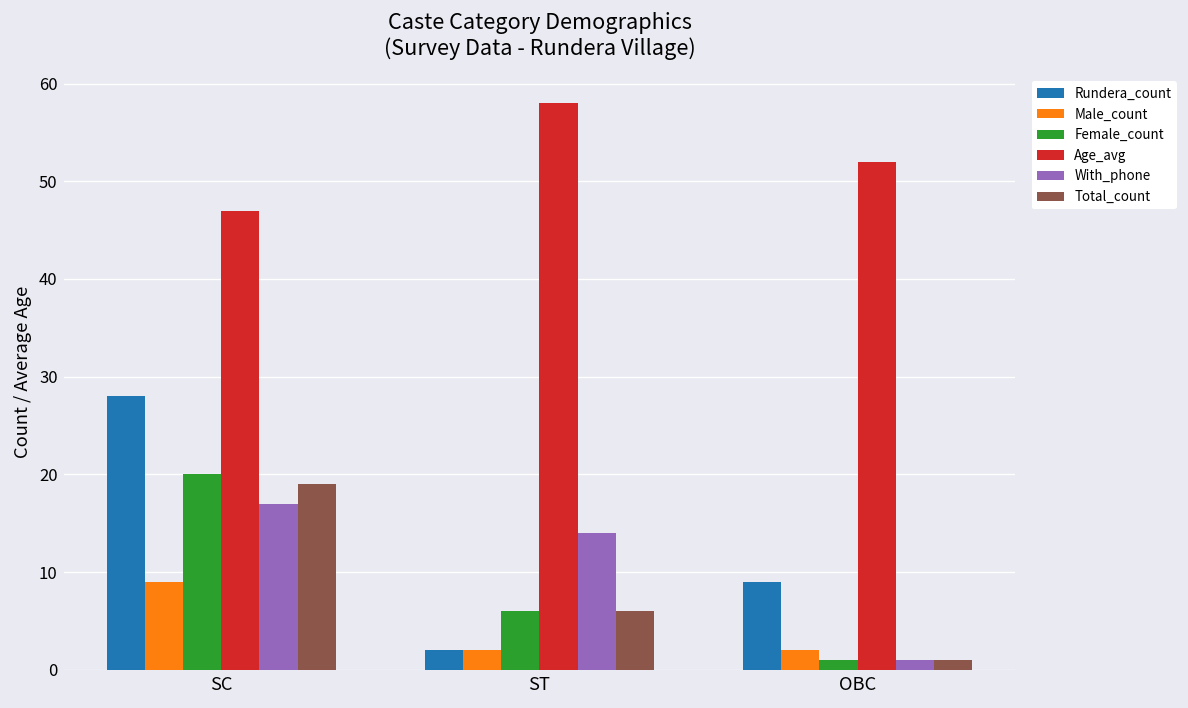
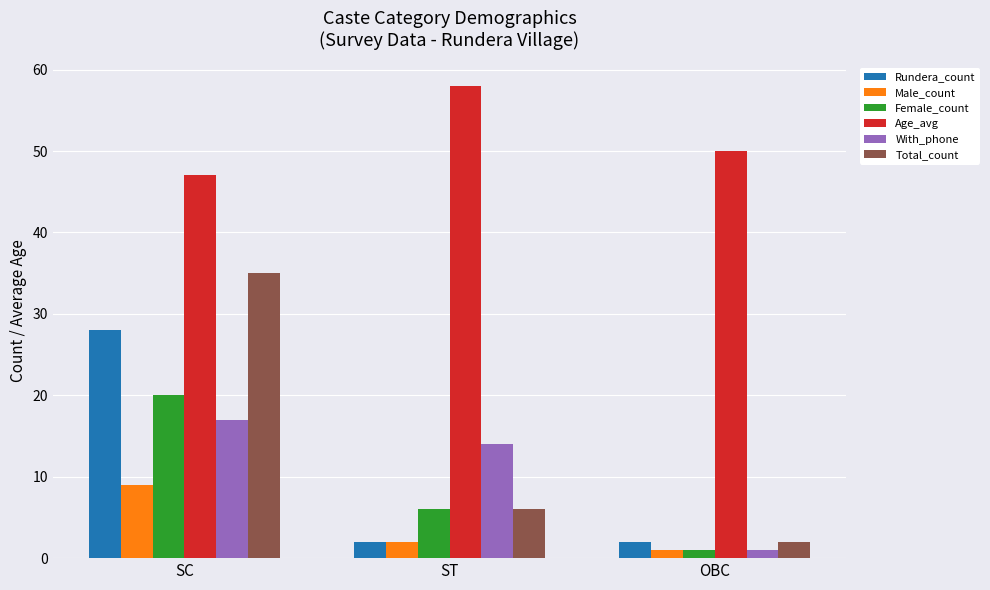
Total_count, SC: 19 -> 35
Rundera_count, OBC: 9 -> 2
Male_count, OBC: 2 -> 1
Age_avg, OBC: 52 -> 50
Total_count, OBC: 1 -> 2
